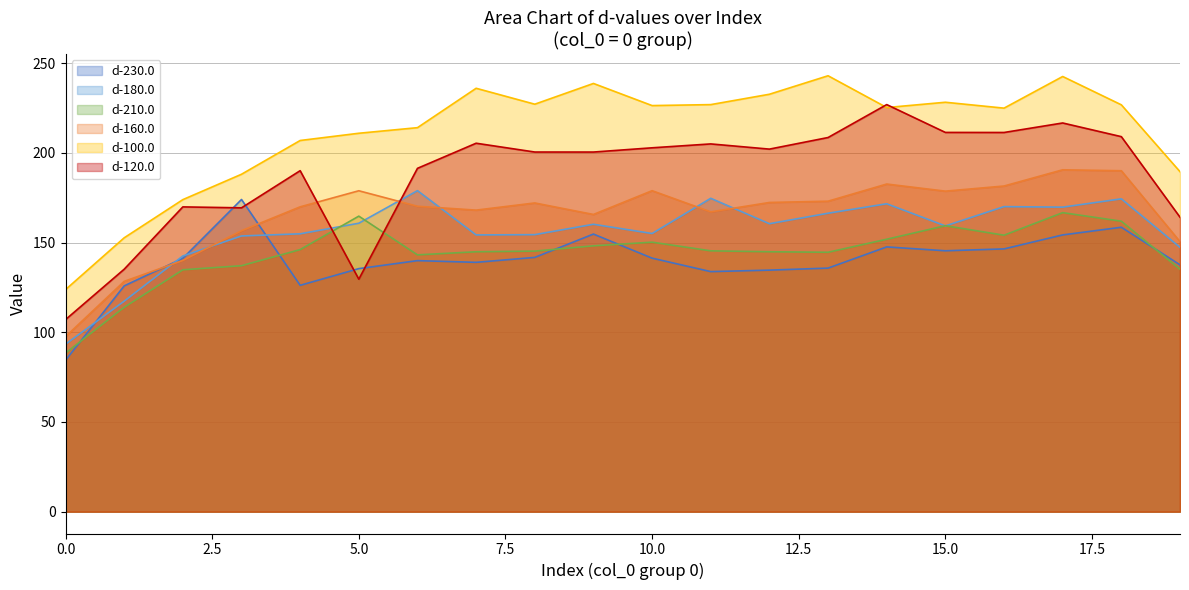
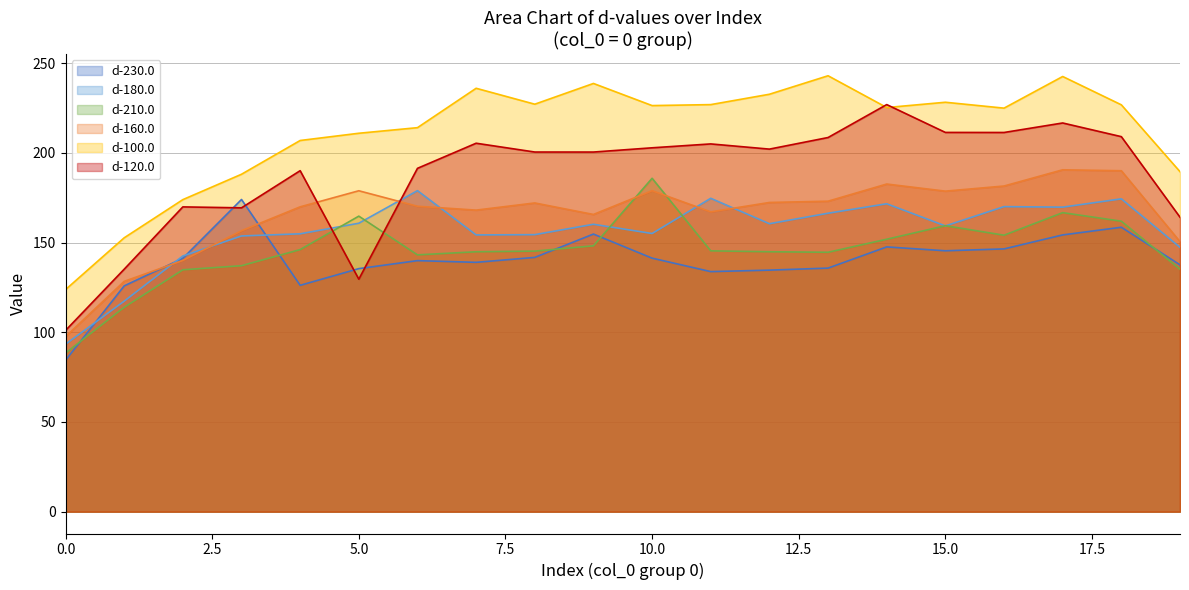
d-120.0, 0.0: 107 -> 101
d-210.0, 10.0: 150 -> 186
